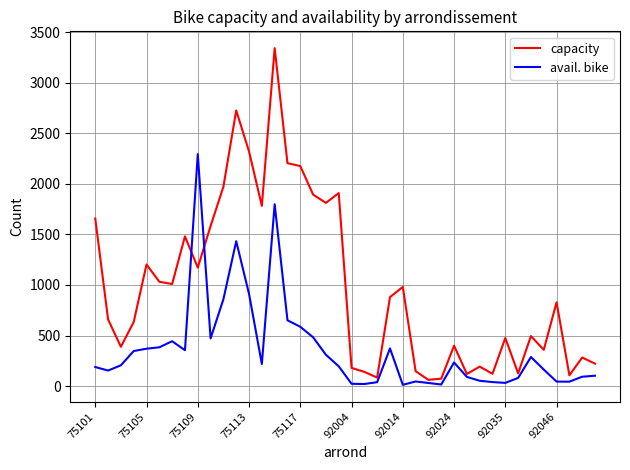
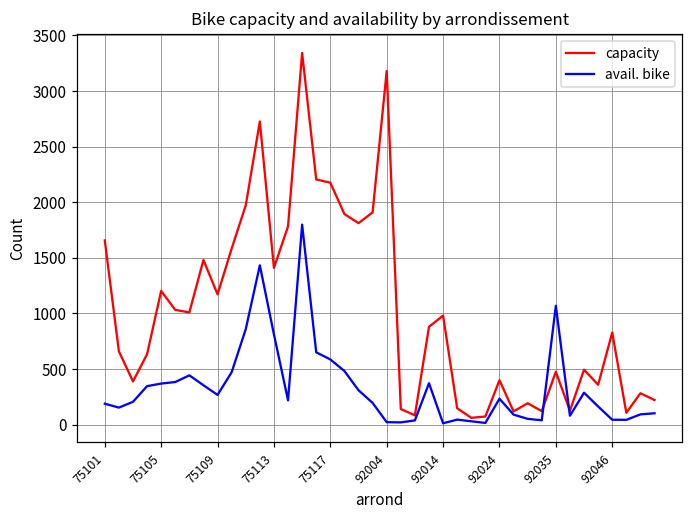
avail. bike, 75109: 2290 -> 270
capacity, 75113: 2320 -> 1410
avail. bike, 75113: 910 -> 810
capacity, 92004: 180 -> 3180
avail. bike, 92035: 30 -> 1070
